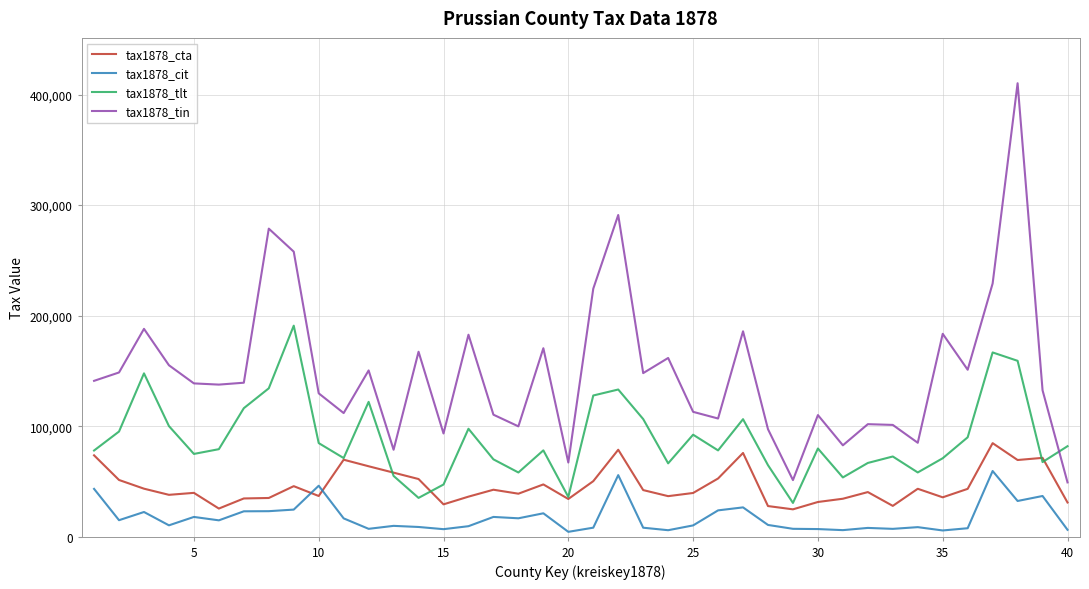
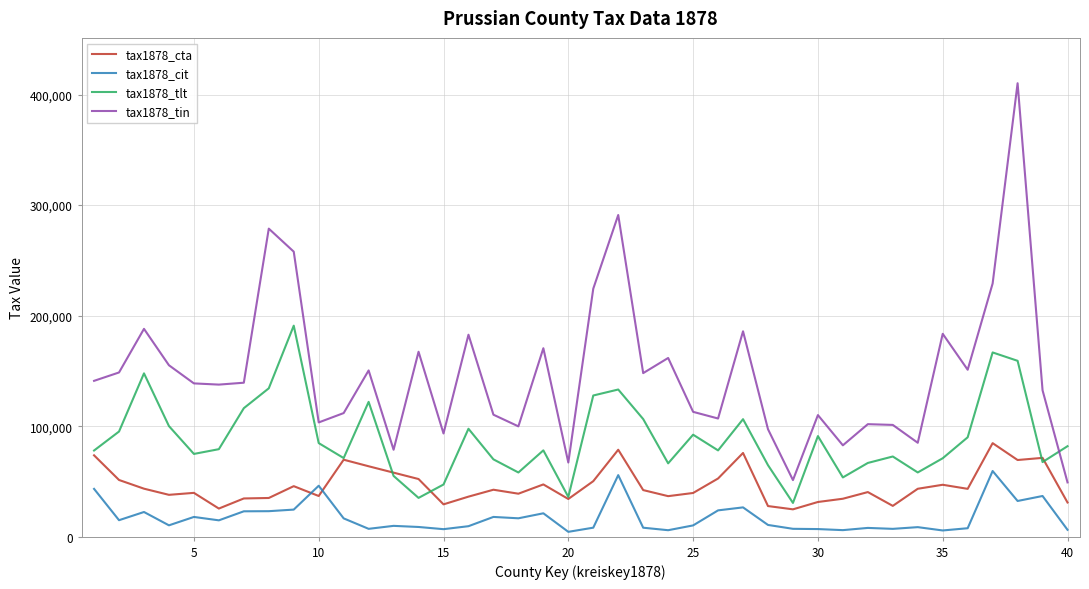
tax1878_tin, 10: 130,000 -> 103,000
tax1878_tlt, 30: 80,000 -> 91,000
tax1878_cta, 35: 36,000 -> 47,000
